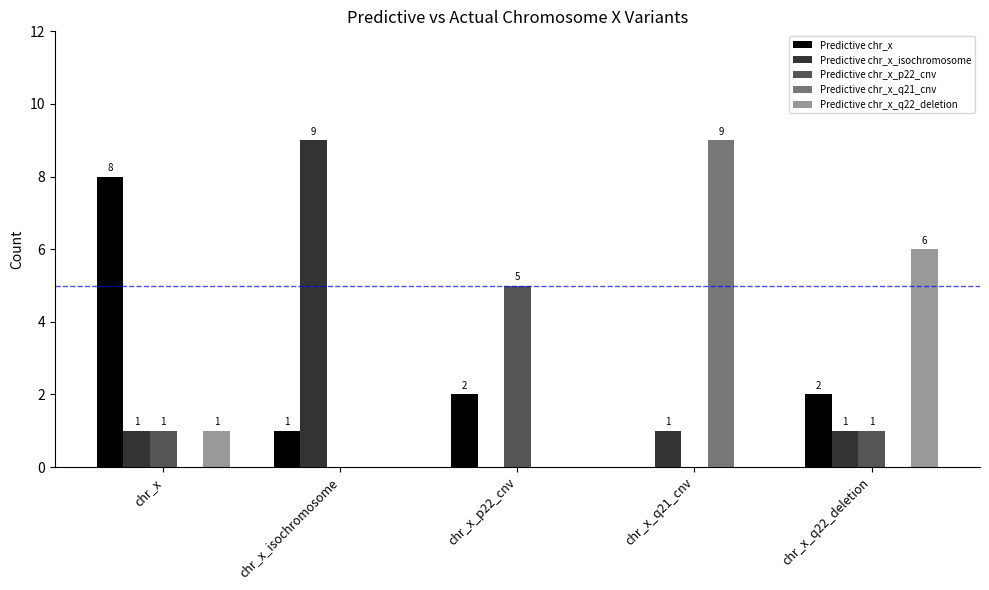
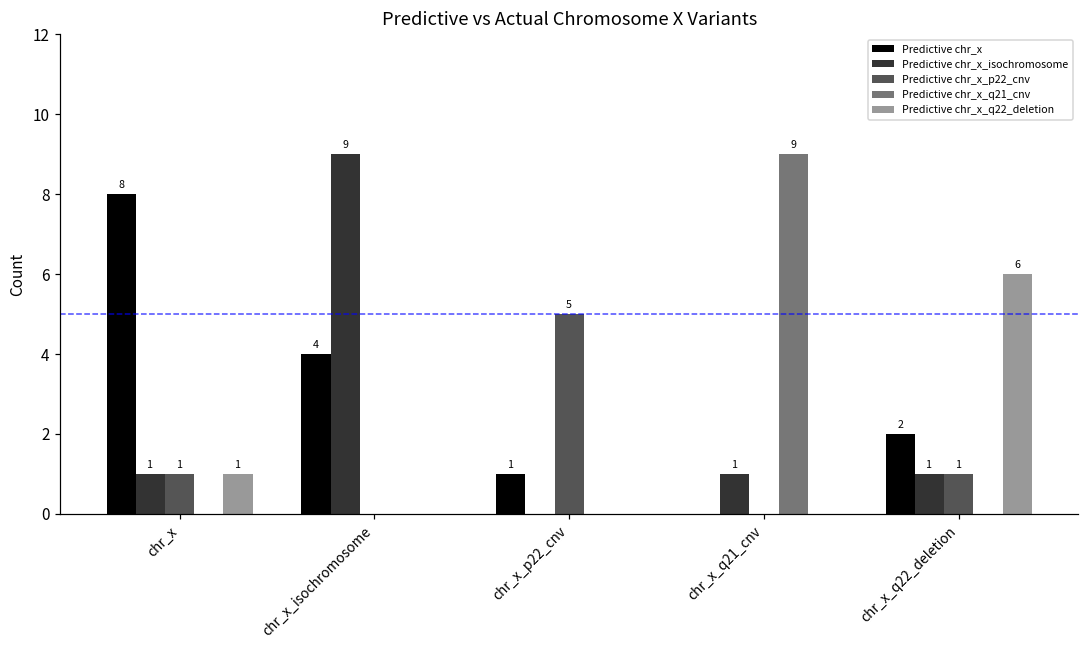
Predictive chr_x, chr_x_isochromosome: 1 -> 4
Predictive chr_x, chr_x_p22_cnv: 2 -> 1
